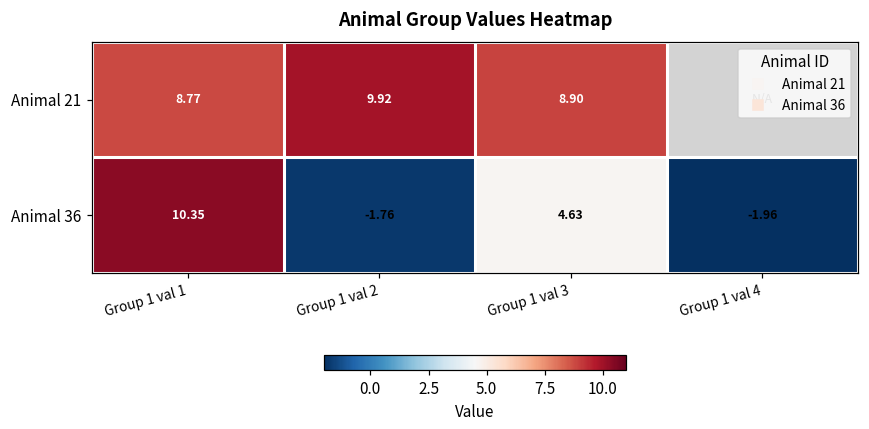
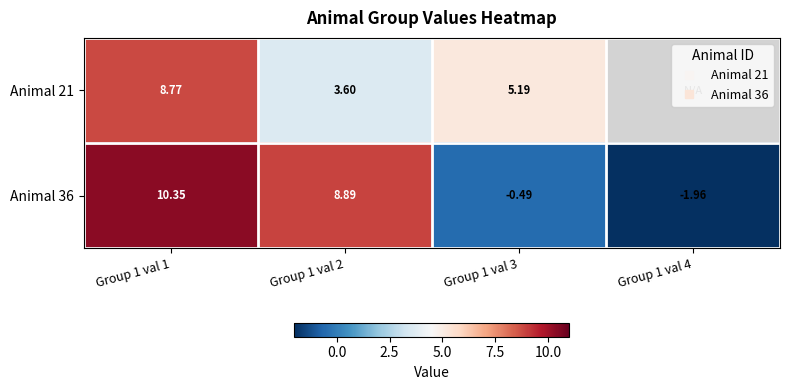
Animal 21, Group 1 val 2: 9.92 -> 3.60
Animal 21, Group 1 val 3: 8.90 -> 5.19
Animal 36, Group 1 val 2: -1.76 -> 8.89
Animal 36, Group 1 val 3: 4.63 -> -0.49
